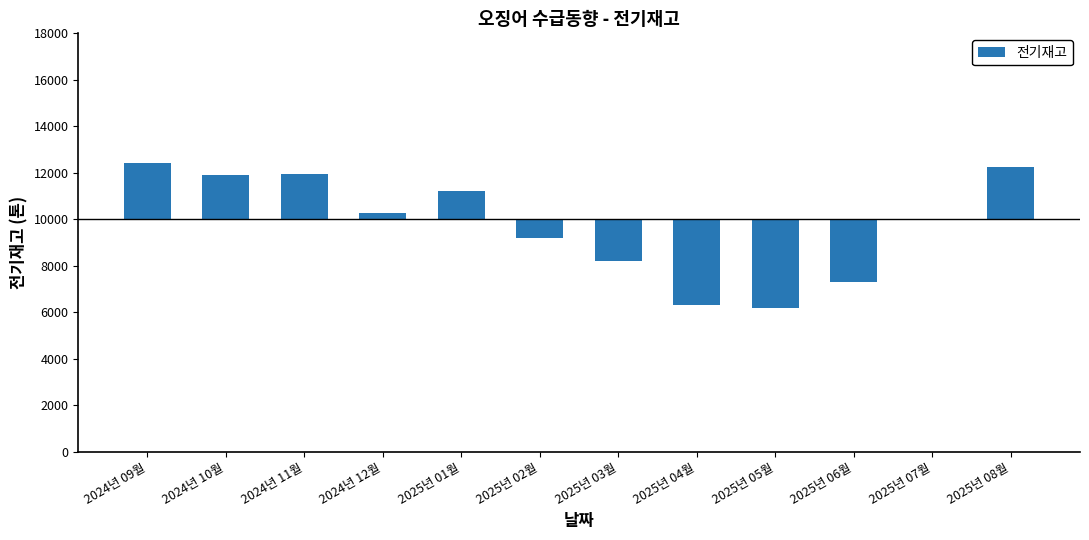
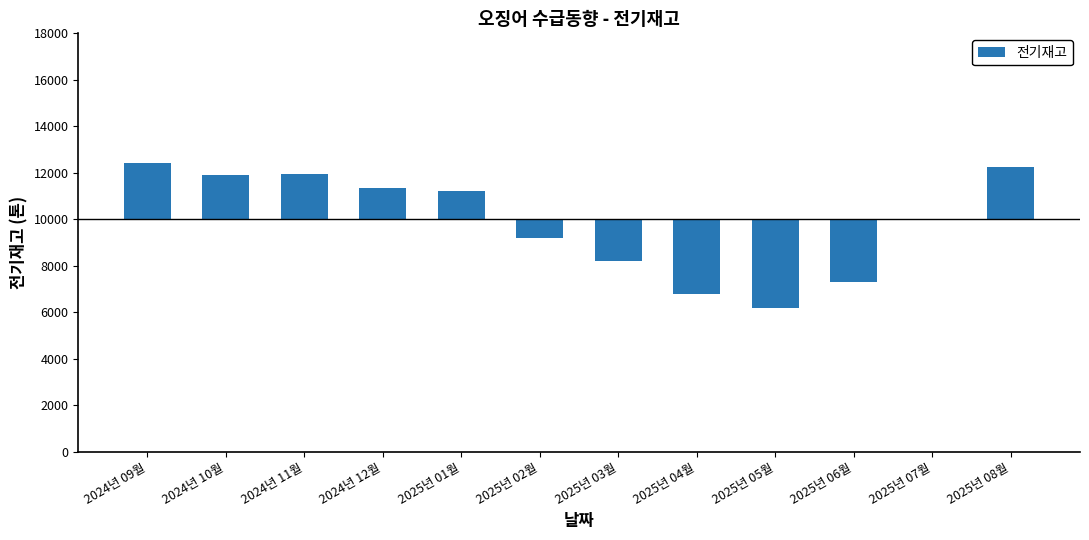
2024년 12월: 10200 -> 11300
2025년 04월: 6300 -> 6800
